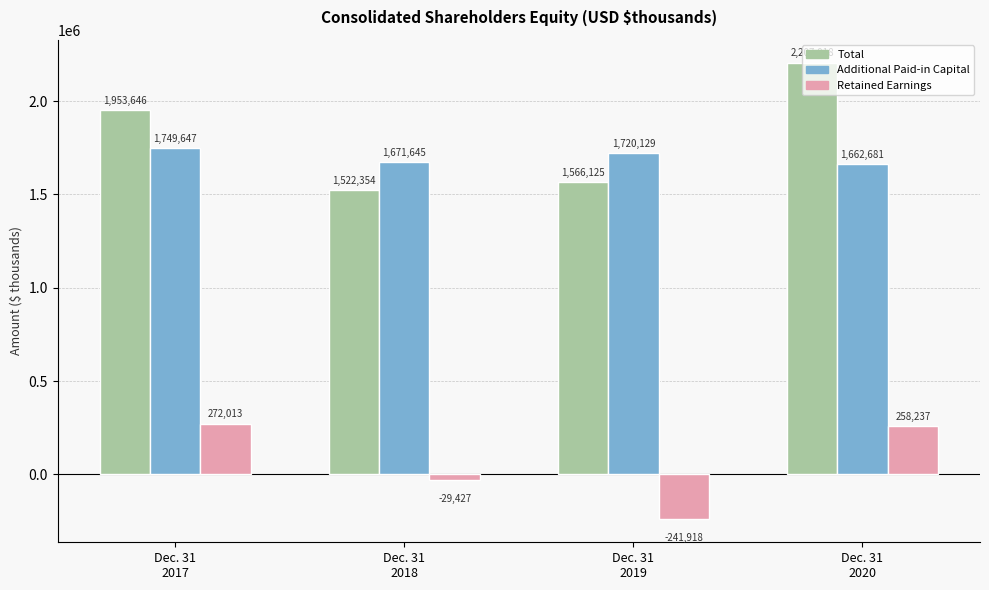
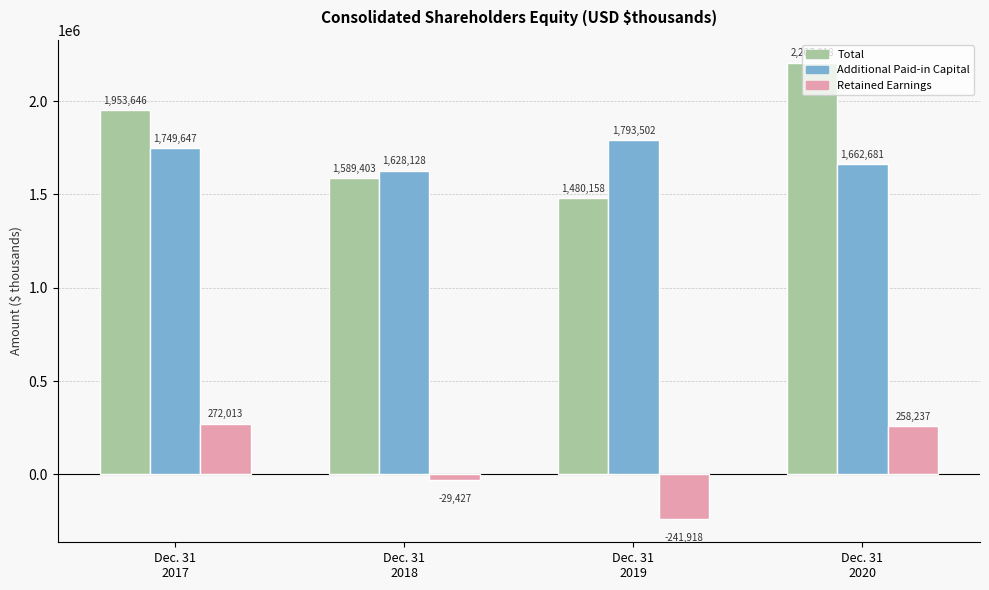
Total, Dec. 31 2018: 1,522,354 -> 1,589,403
Additional Paid-in Capital, Dec. 31 2018: 1,671,645 -> 1,628,128
Total, Dec. 31 2019: 1,566,125 -> 1,480,158
Additional Paid-in Capital, Dec. 31 2019: 1,720,129 -> 1,793,502
